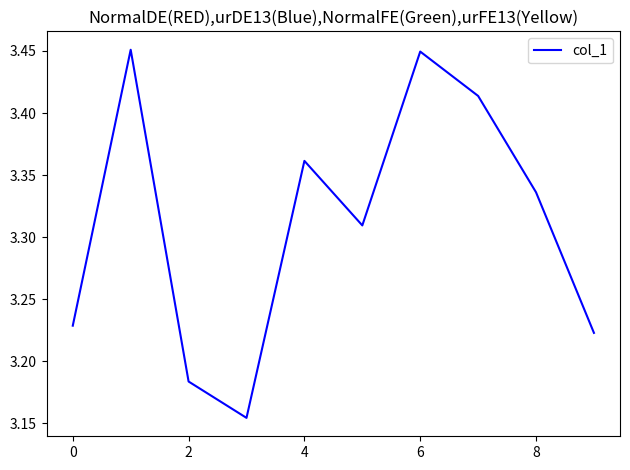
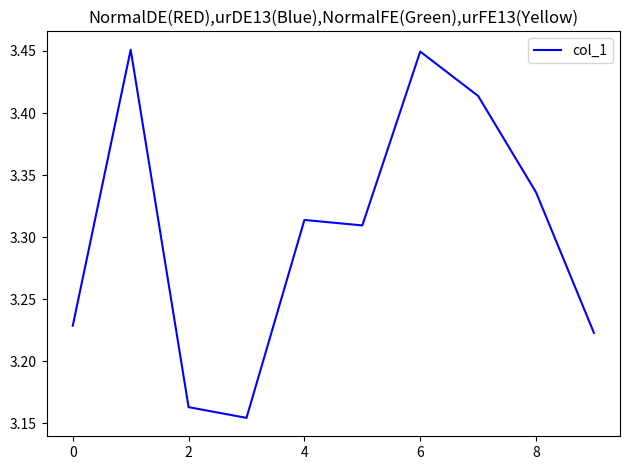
2: 3.184 -> 3.163
4: 3.361 -> 3.314
